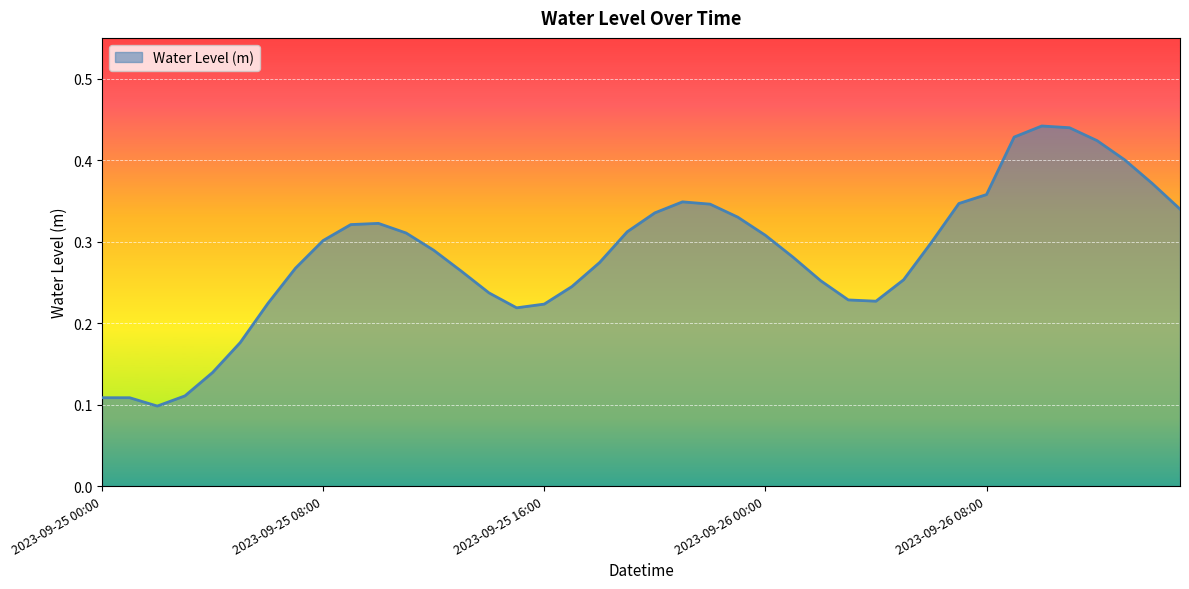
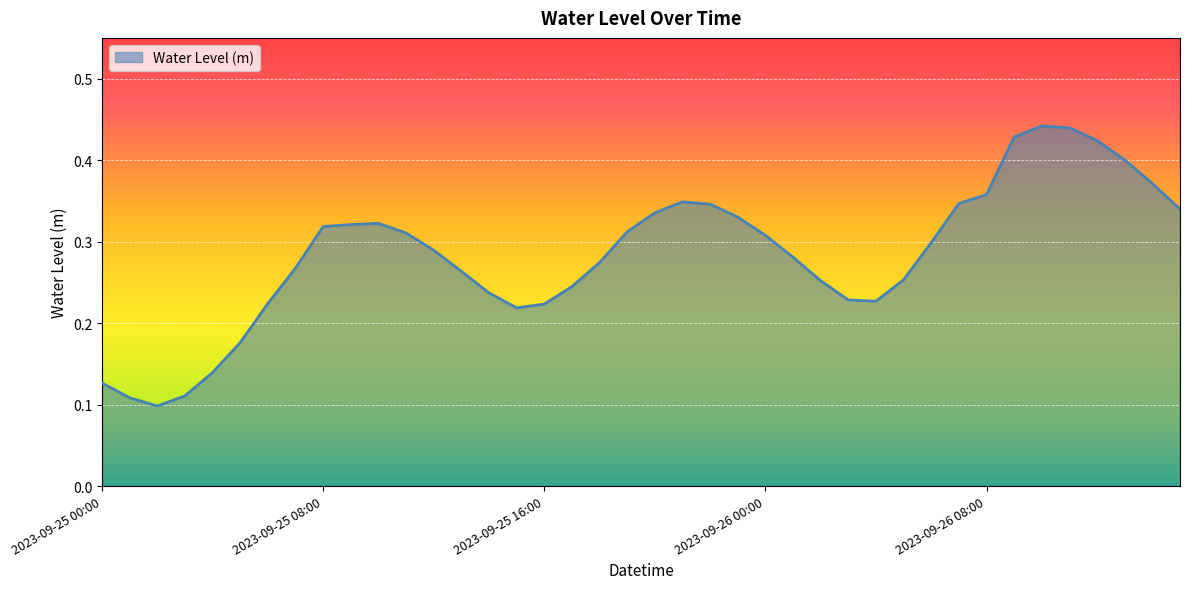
2023-09-25 00:00: 0.11 -> 0.13
2023-09-25 08:00: 0.30 -> 0.32
